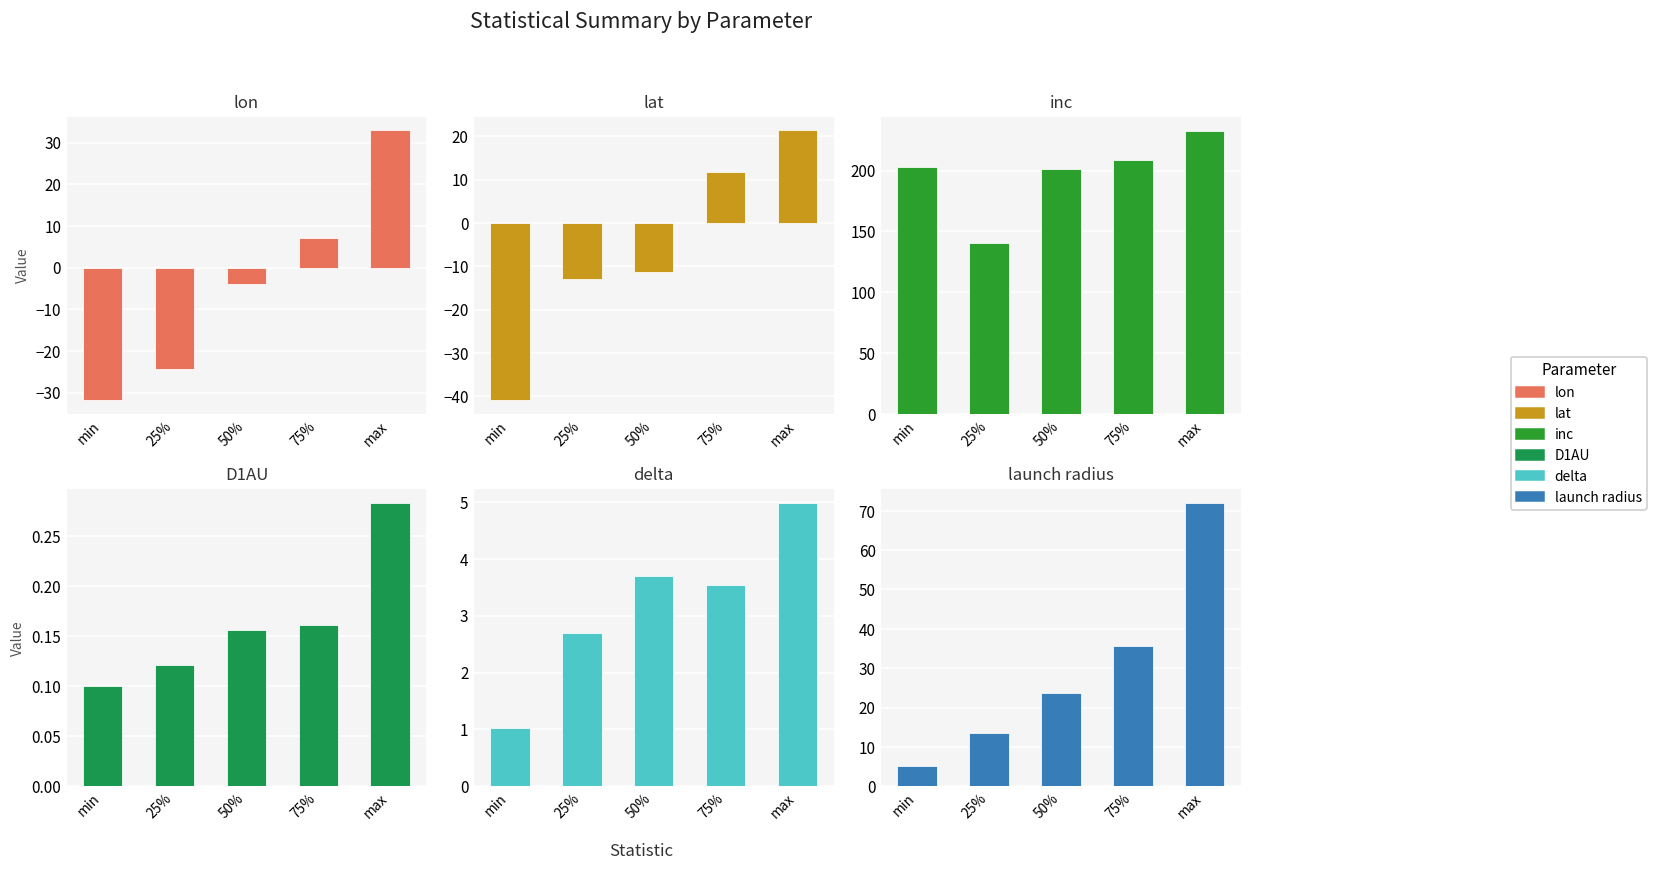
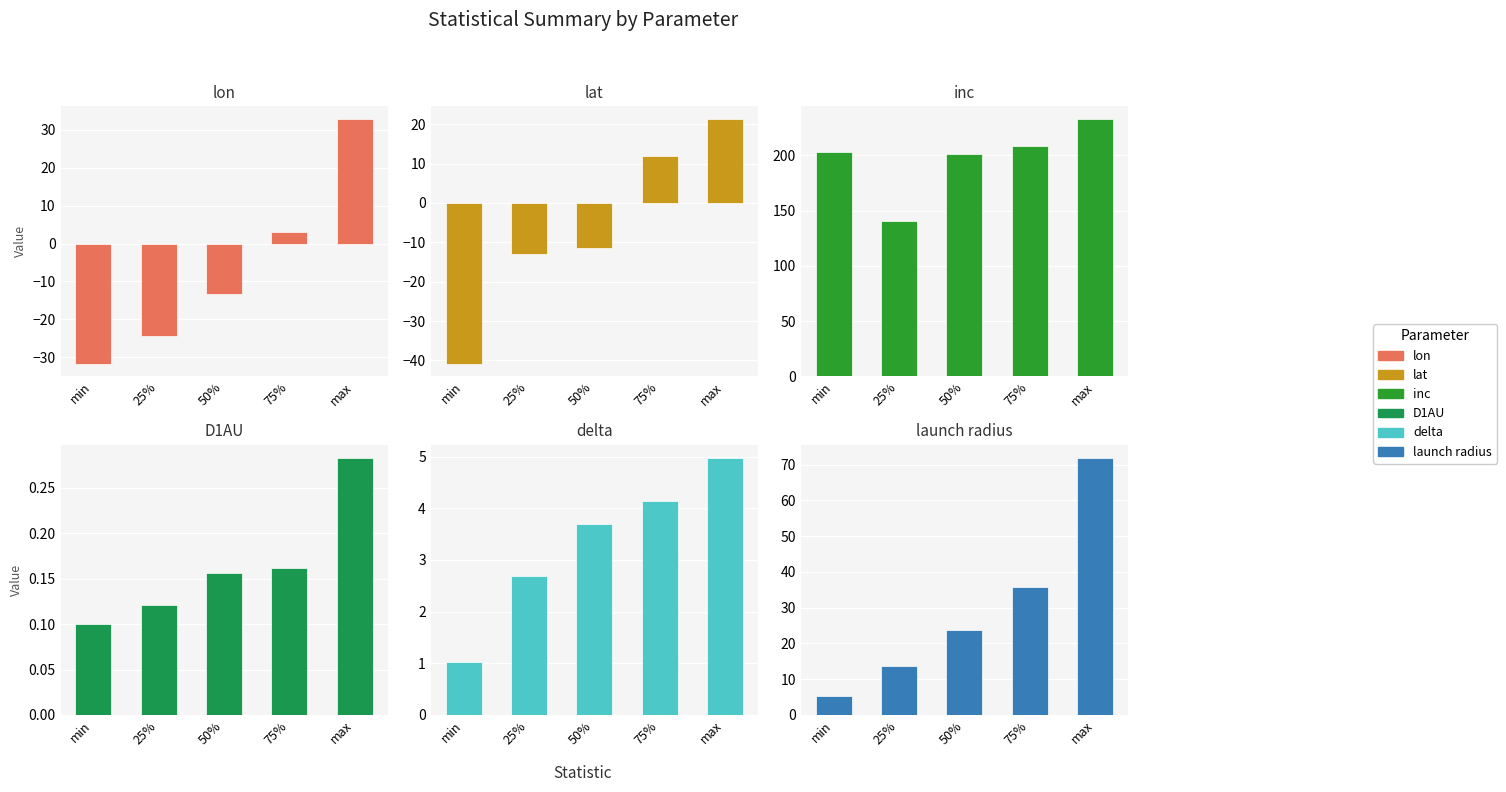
lon, 50%: -4 -> -13
lon, 75%: 7 -> 3
delta, 75%: 3.5 -> 4.1
